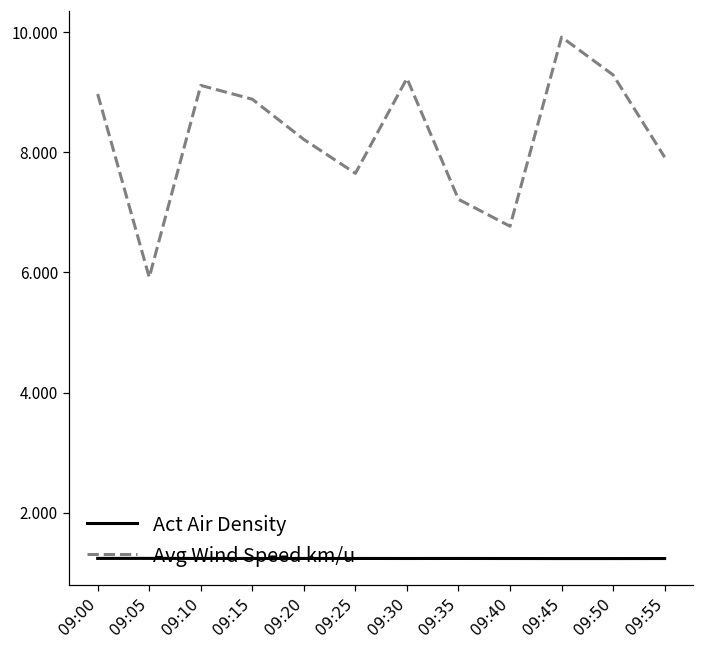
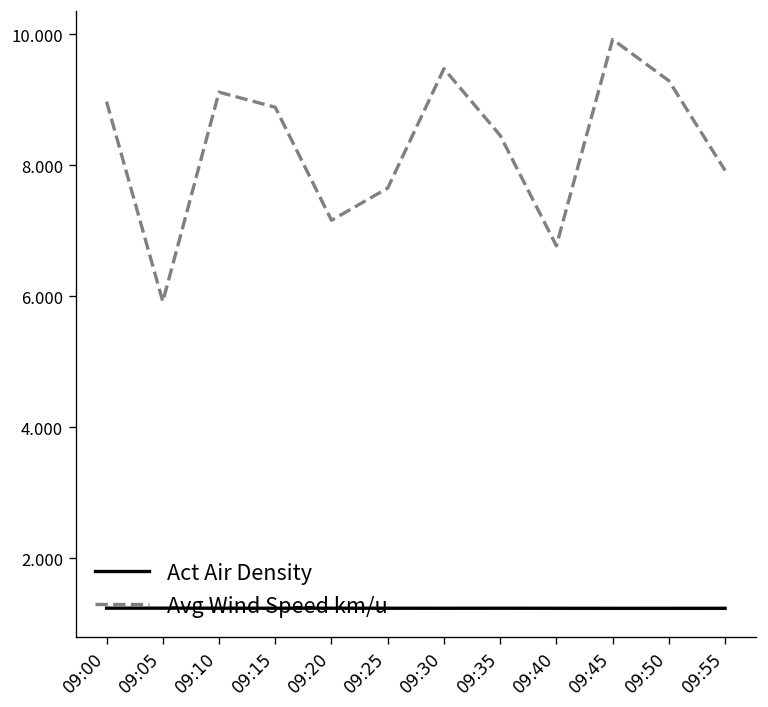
Avg Wind Speed km/u, 09:20: 8.2 -> 7.2
Avg Wind Speed km/u, 09:30: 9.2 -> 9.5
Avg Wind Speed km/u, 09:35: 7.2 -> 8.5
